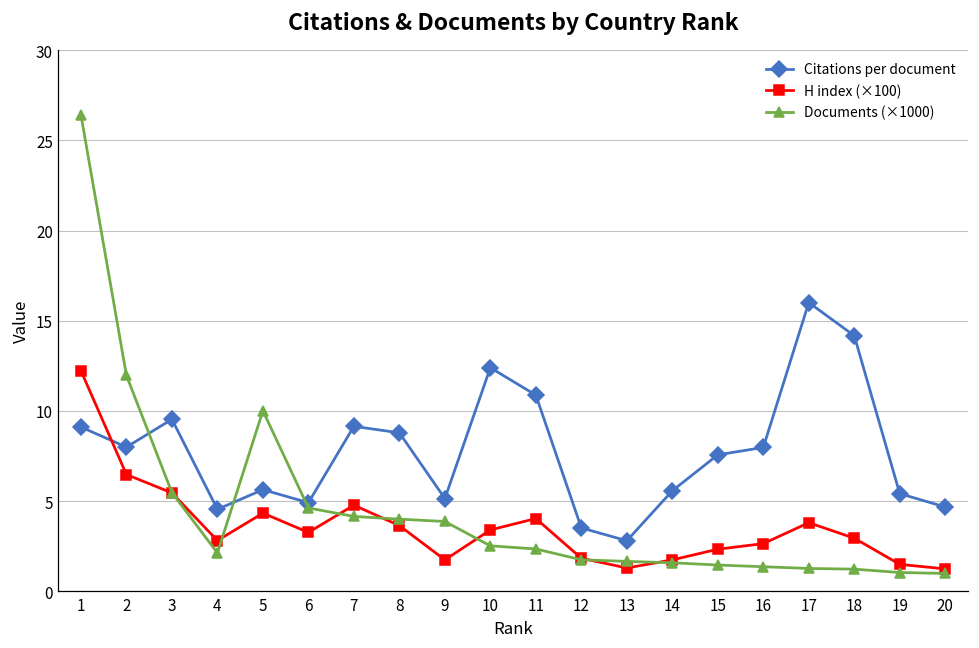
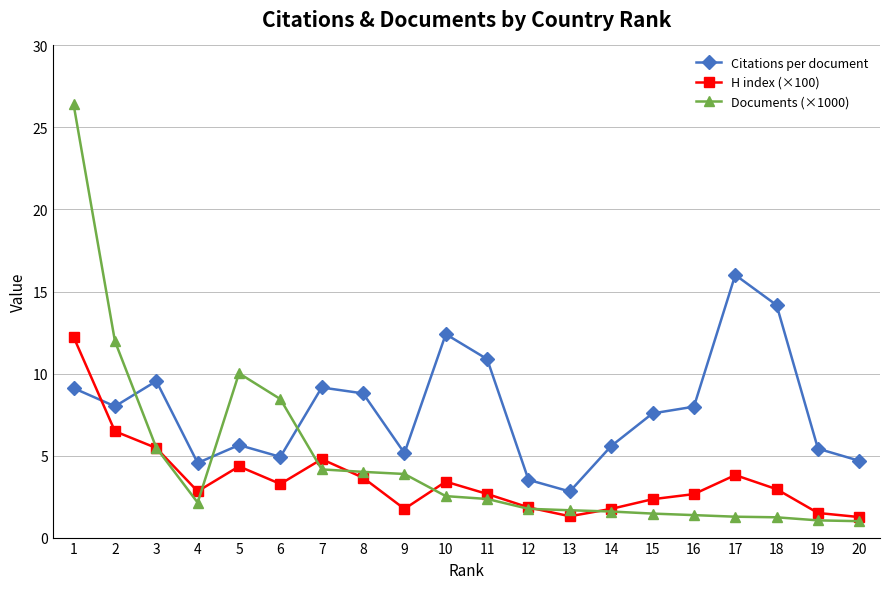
Documents (×1000), 6: 4.6 -> 8.4
H index (×100), 11: 4.0 -> 2.7
